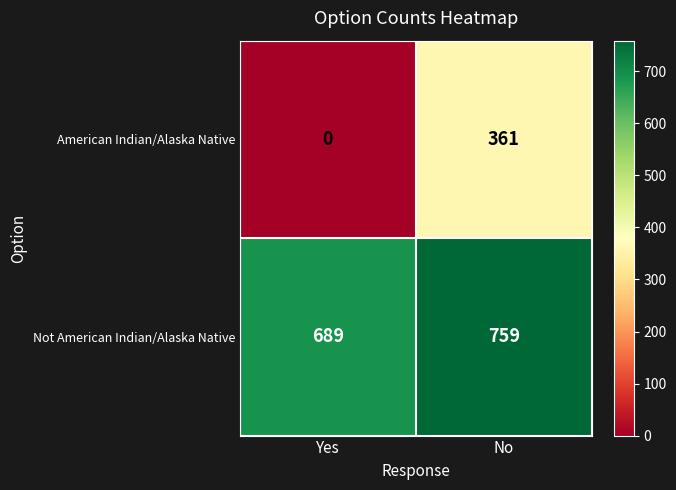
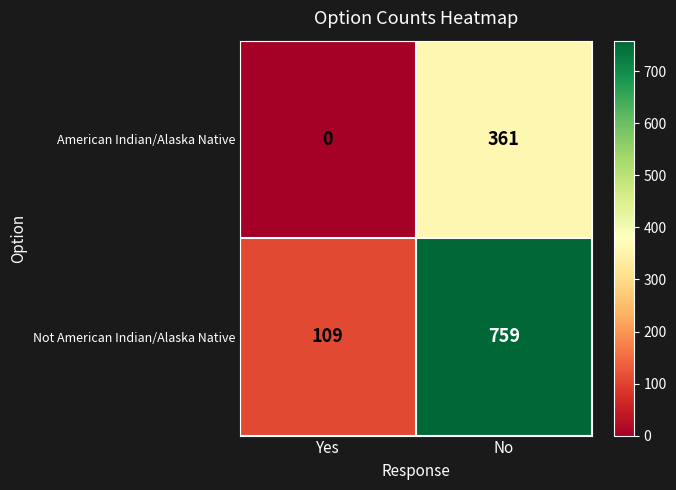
Not American Indian/Alaska Native, Yes: 689 -> 109
